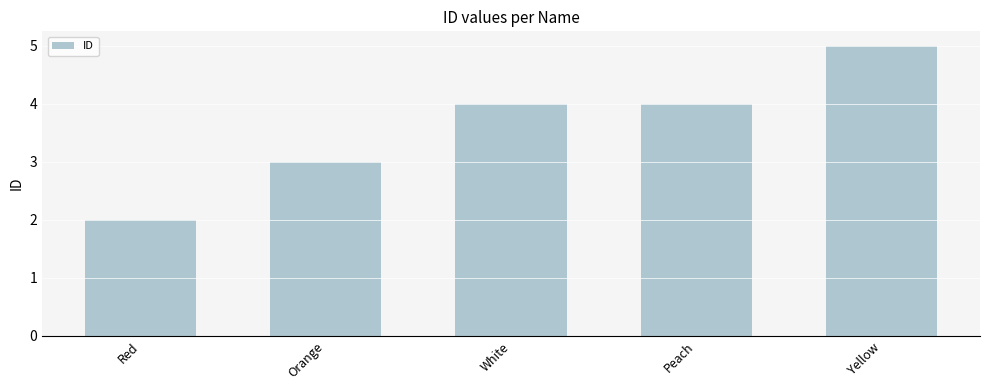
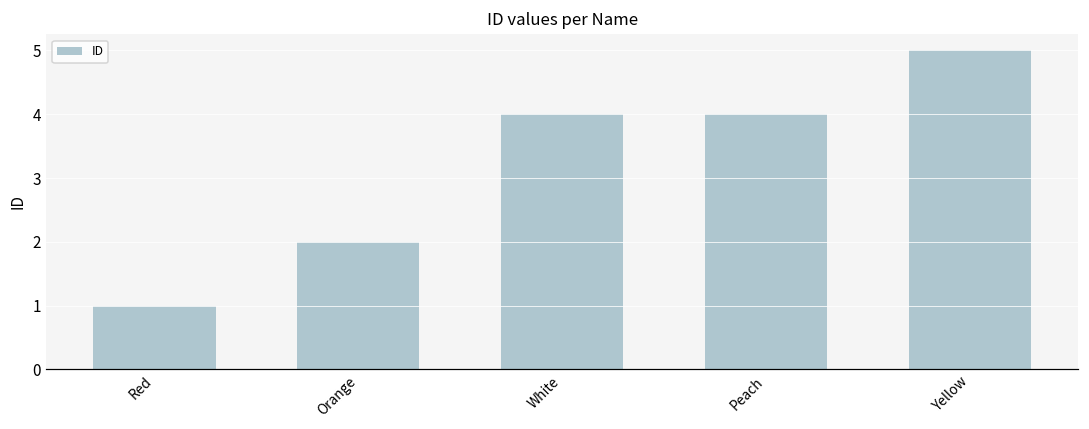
Red: 2 -> 1
Orange: 3 -> 2
